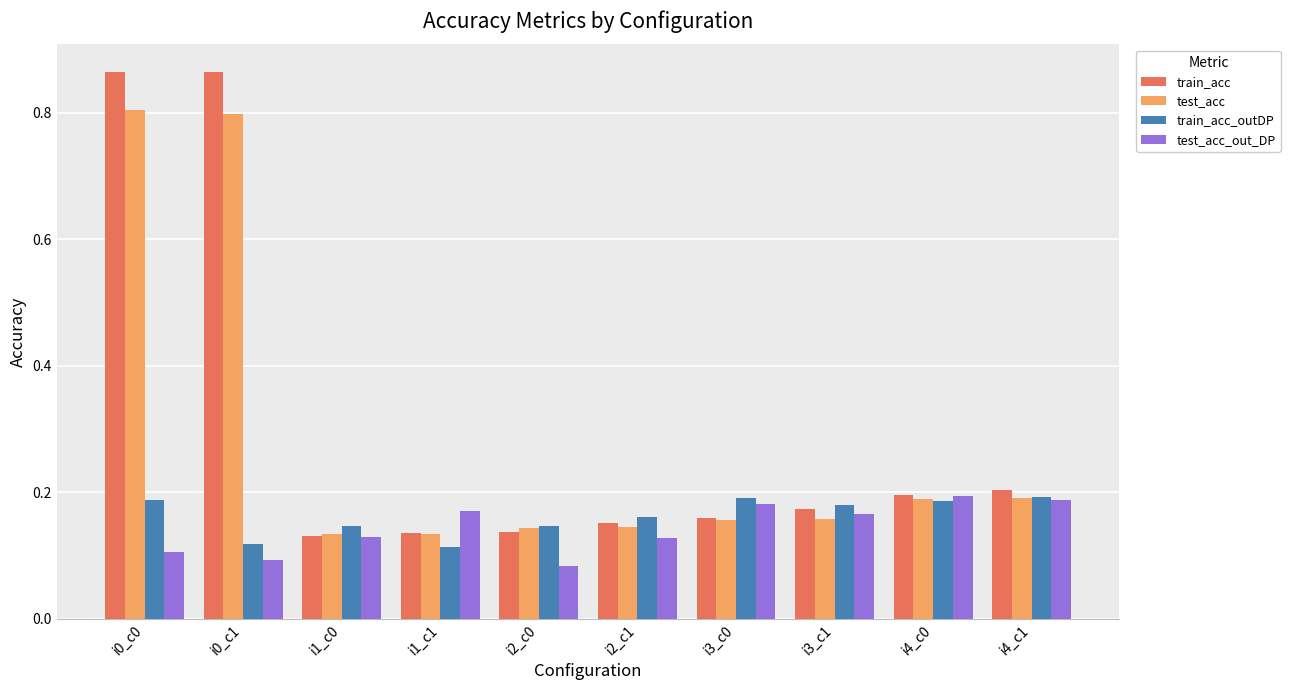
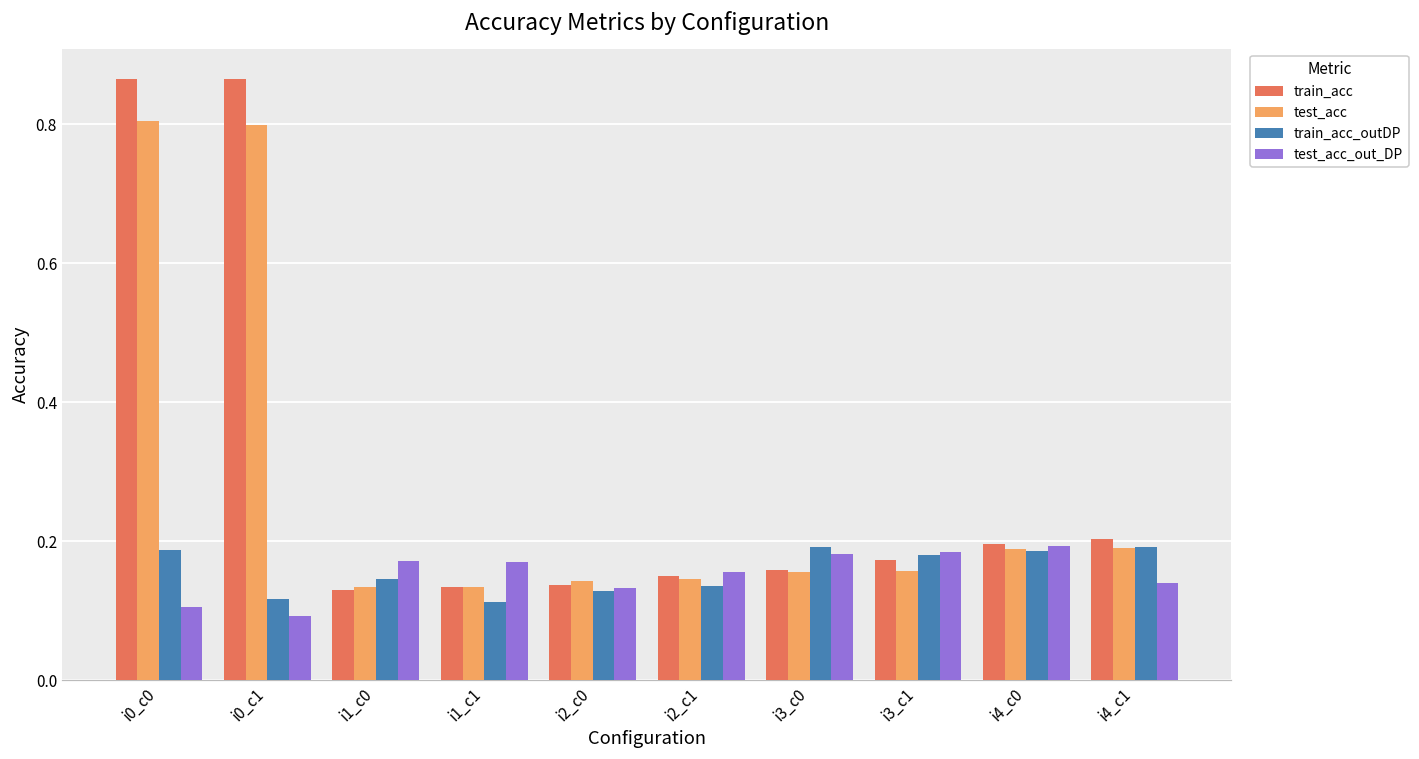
test_acc_out_DP, i1_c0: 0.13 -> 0.17
train_acc_outDP, i2_c0: 0.15 -> 0.13
test_acc_out_DP, i2_c0: 0.08 -> 0.13
train_acc_outDP, i2_c1: 0.16 -> 0.14
test_acc_out_DP, i2_c1: 0.13 -> 0.16
test_acc_out_DP, i3_c1: 0.17 -> 0.18
test_acc_out_DP, i4_c1: 0.19 -> 0.14
